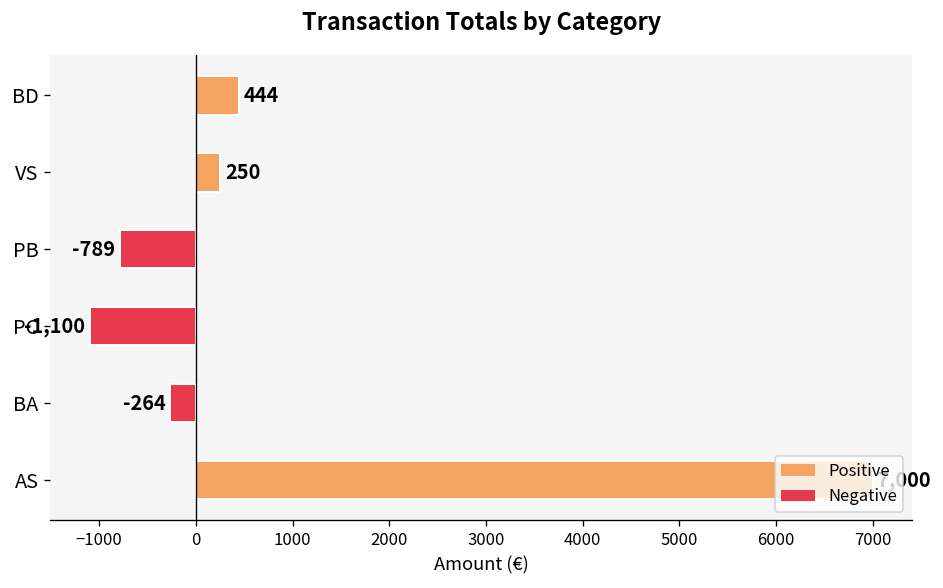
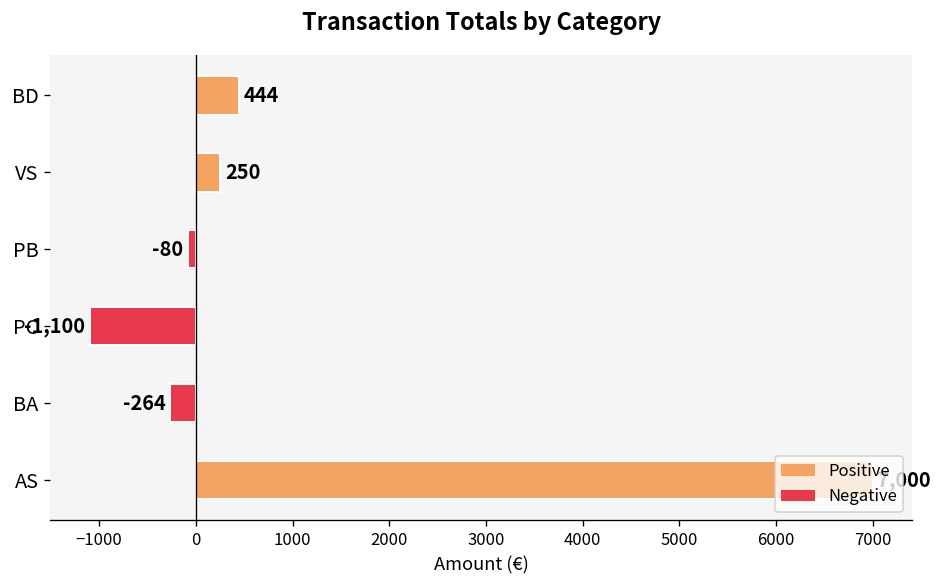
PB: -789 -> -80
